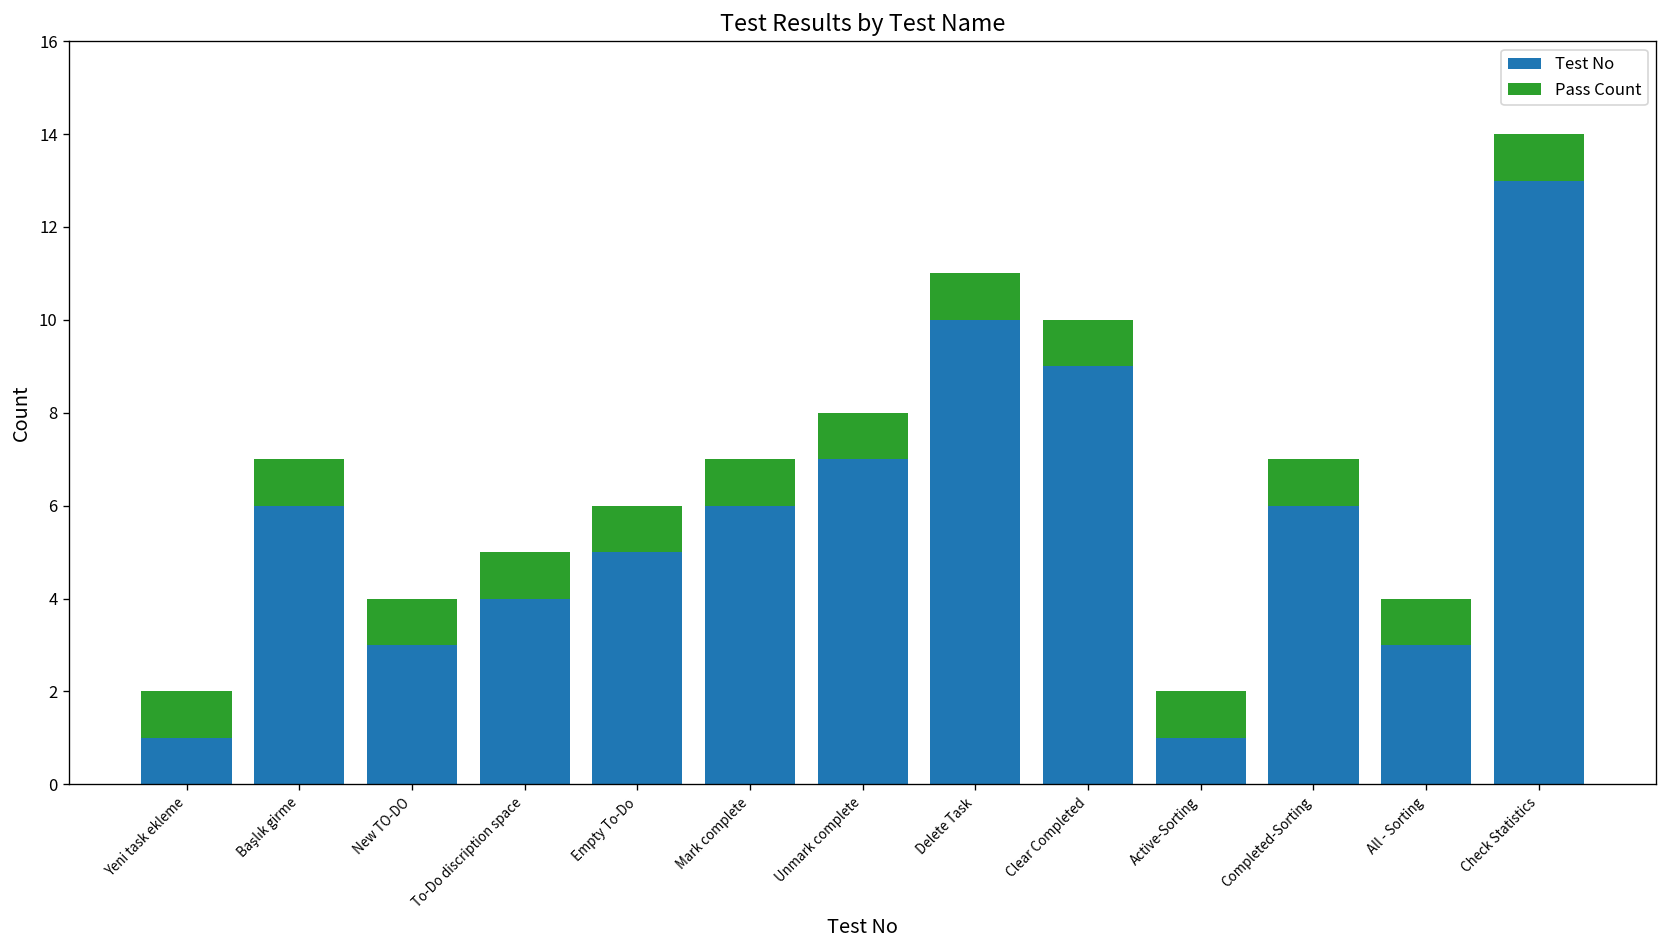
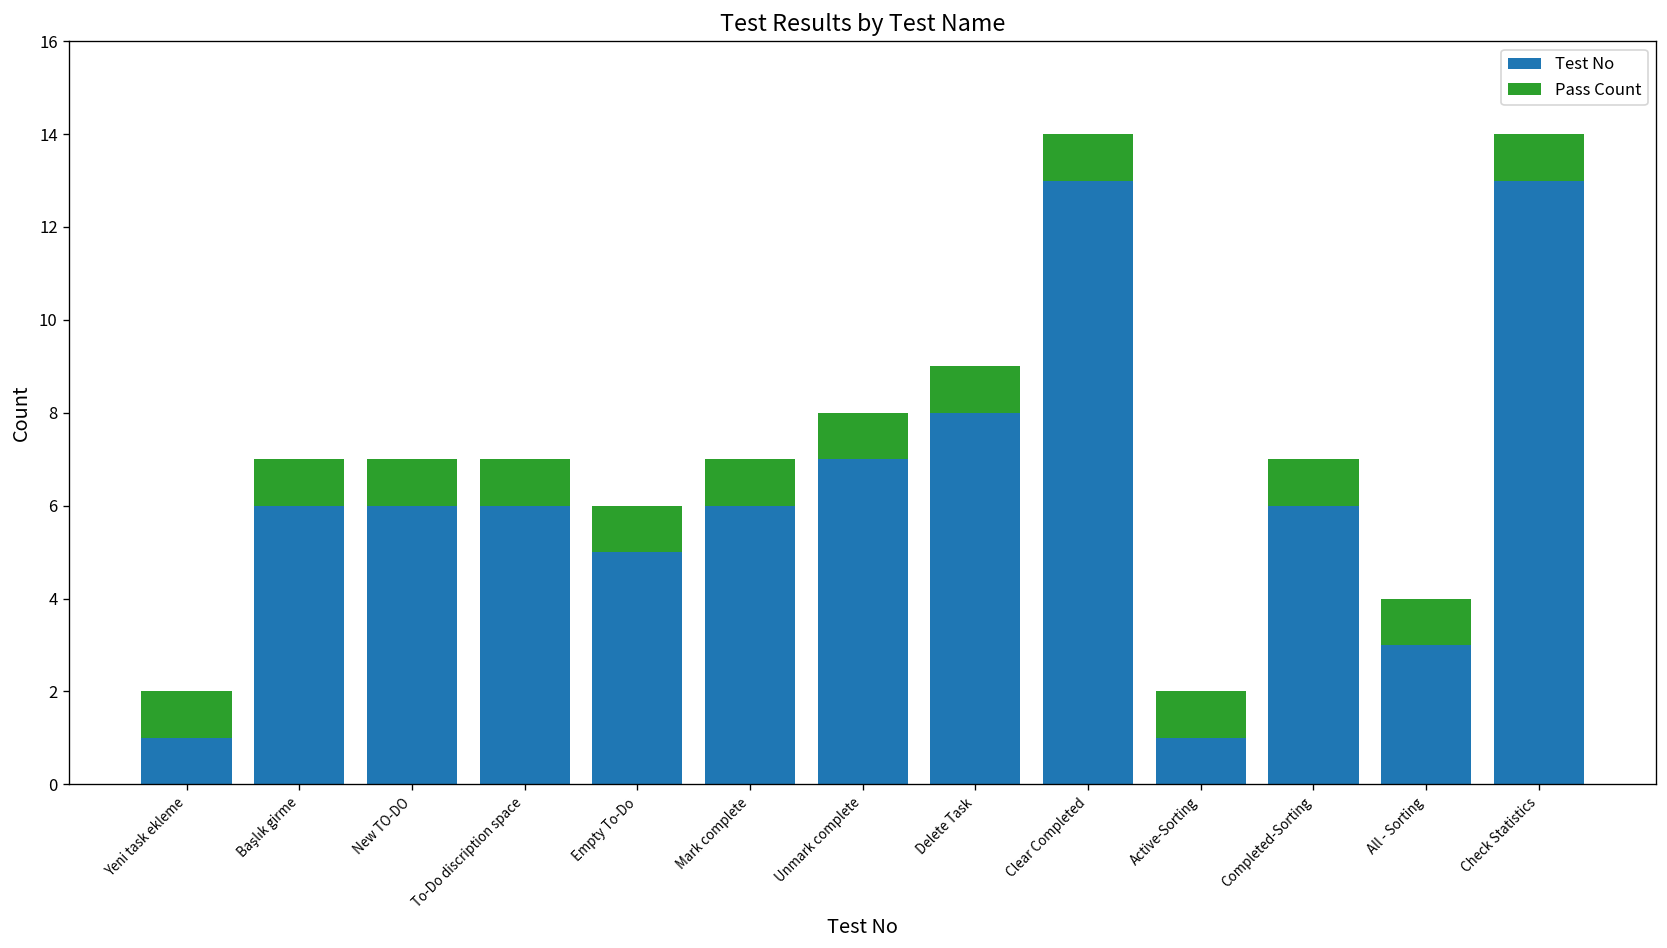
Test No, New TO-DO: 3 -> 6
Test No, To-Do discription space: 4 -> 6
Test No, Delete Task: 10 -> 8
Test No, Clear Completed: 9 -> 13
